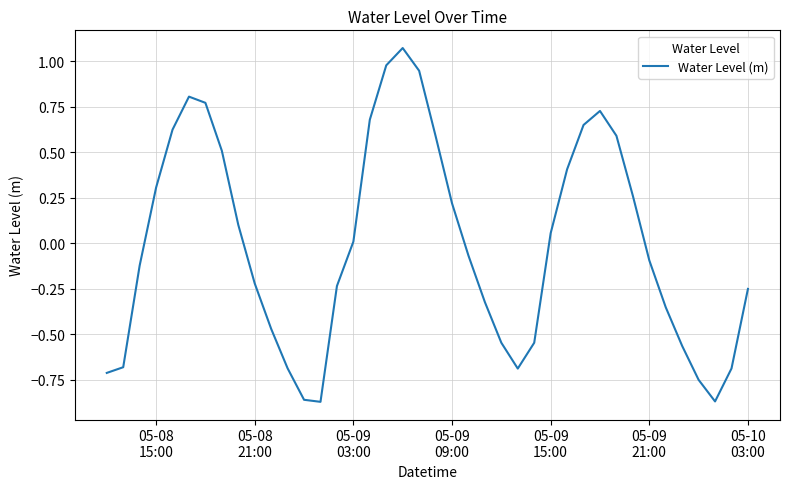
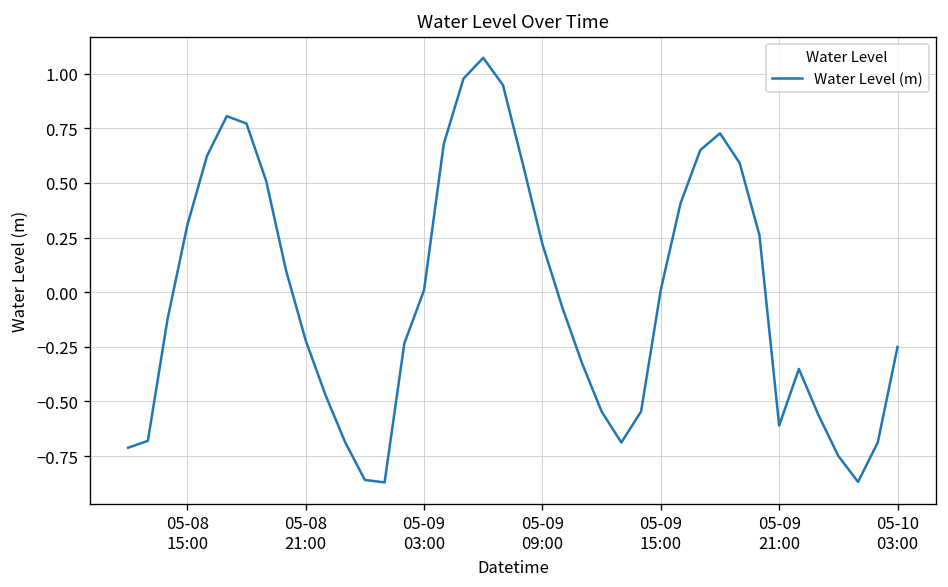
05-09 15:00: 0.06 -> 0.01
05-09 21:00: -0.09 -> -0.61
